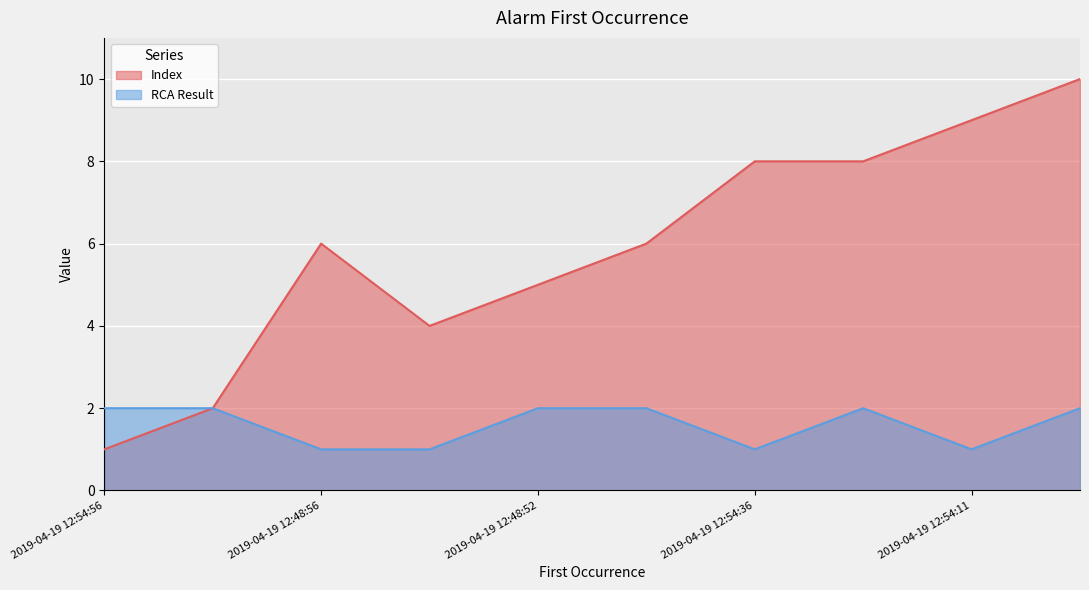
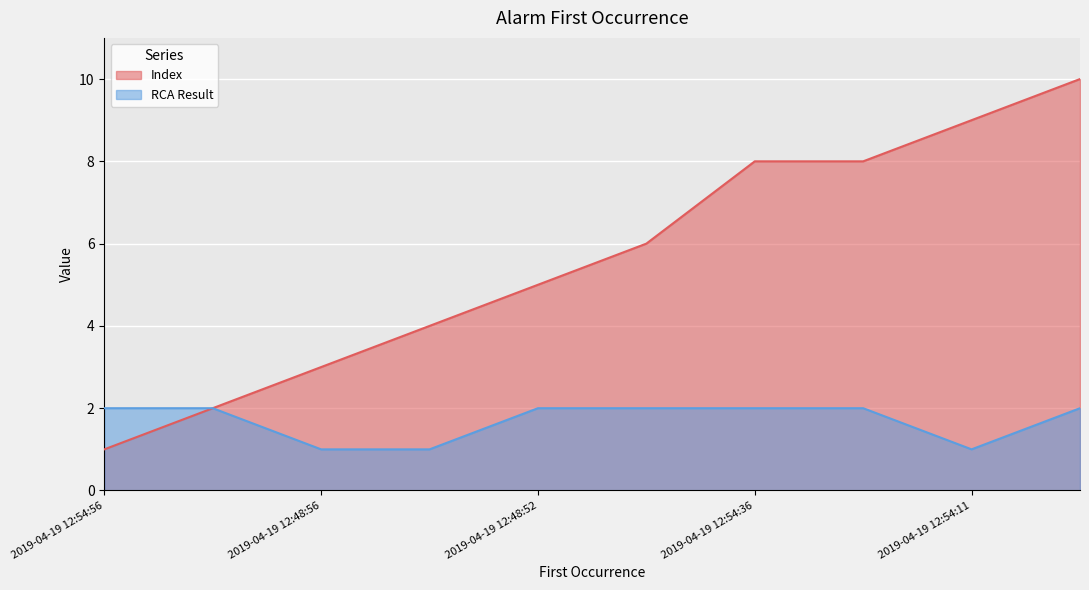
Index, 2019-04-19 12:48:56: 6 -> 3
RCA Result, 2019-04-19 12:54:36: 1 -> 2
